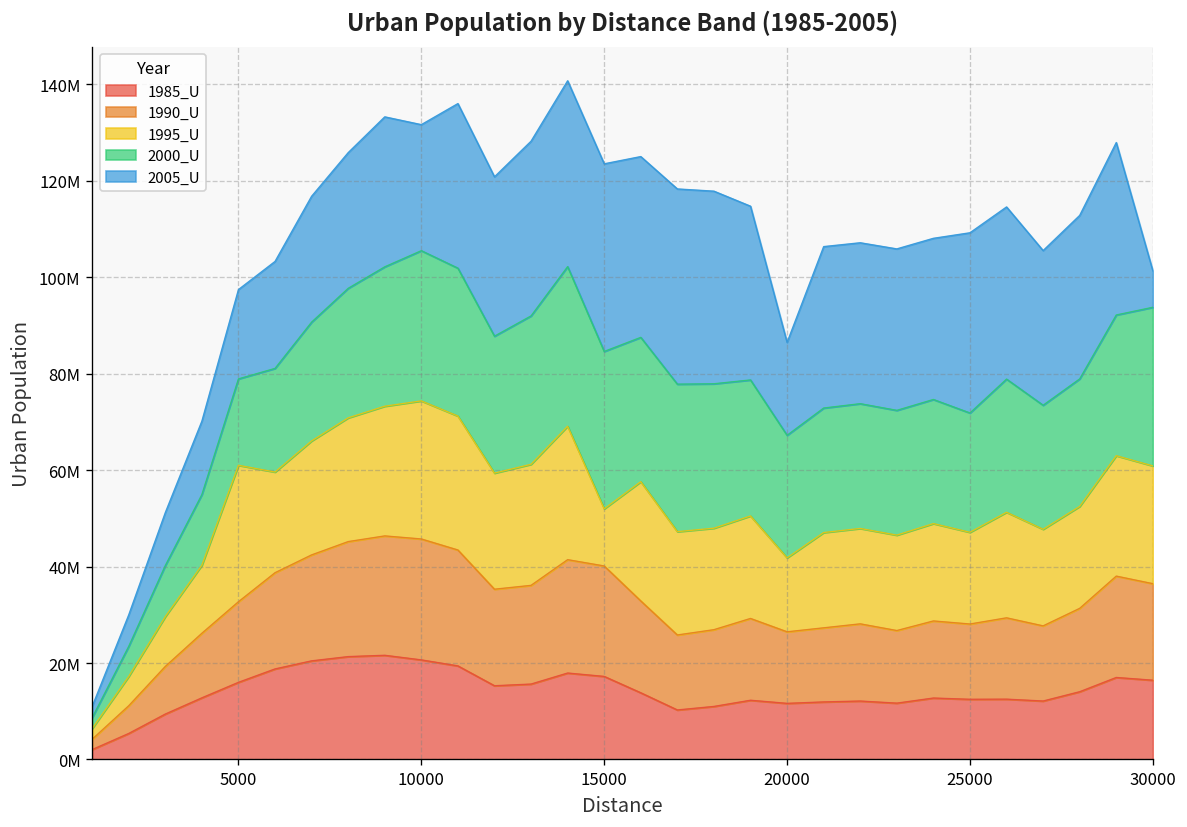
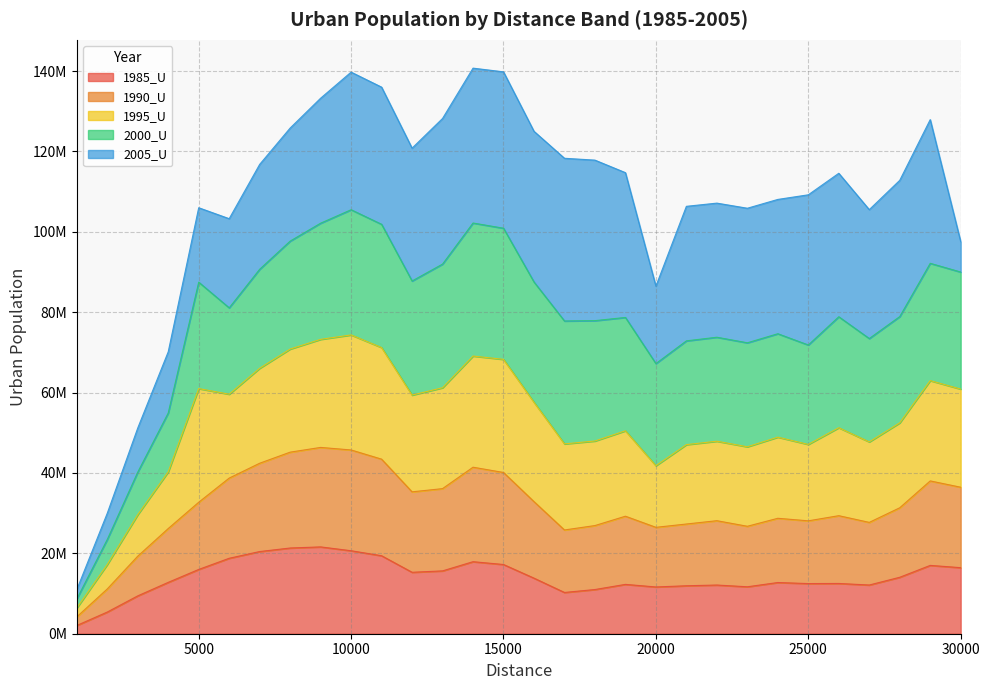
2000_U, 5000: 18000000 -> 26000000
2005_U, 10000: 26000000 -> 34000000
1995_U, 15000: 12000000 -> 28000000
2000_U, 30000: 33000000 -> 29000000
